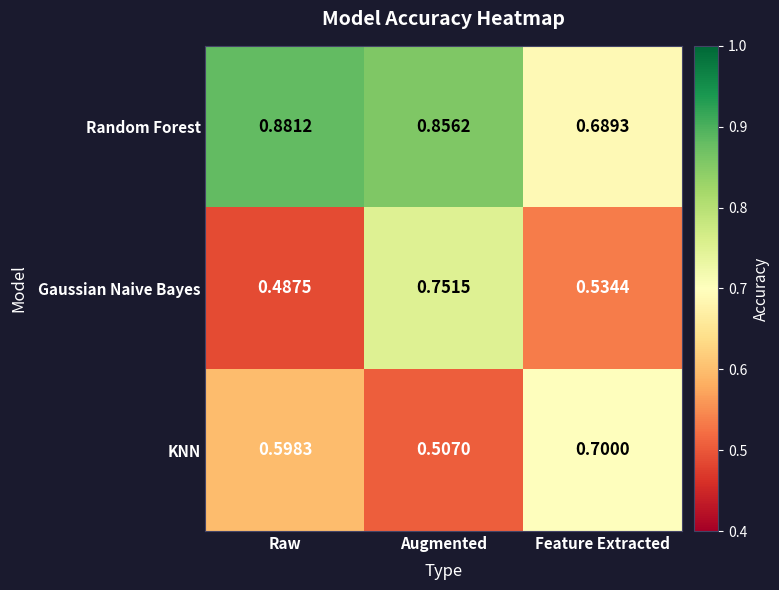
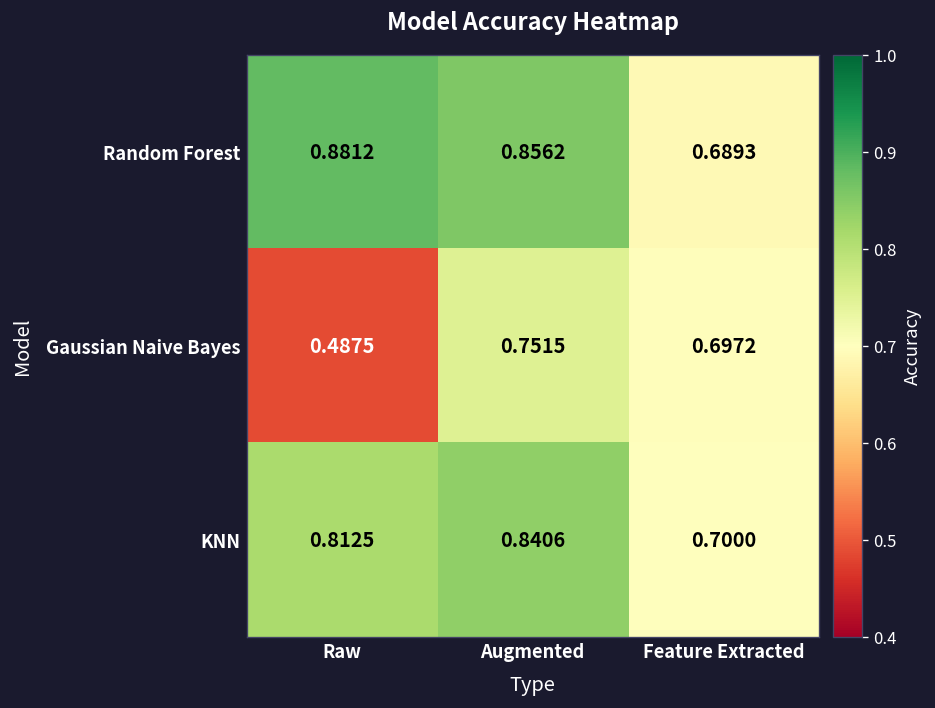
Gaussian Naive Bayes, Feature Extracted: 0.5344 -> 0.6972
KNN, Raw: 0.5983 -> 0.8125
KNN, Augmented: 0.5070 -> 0.8406
